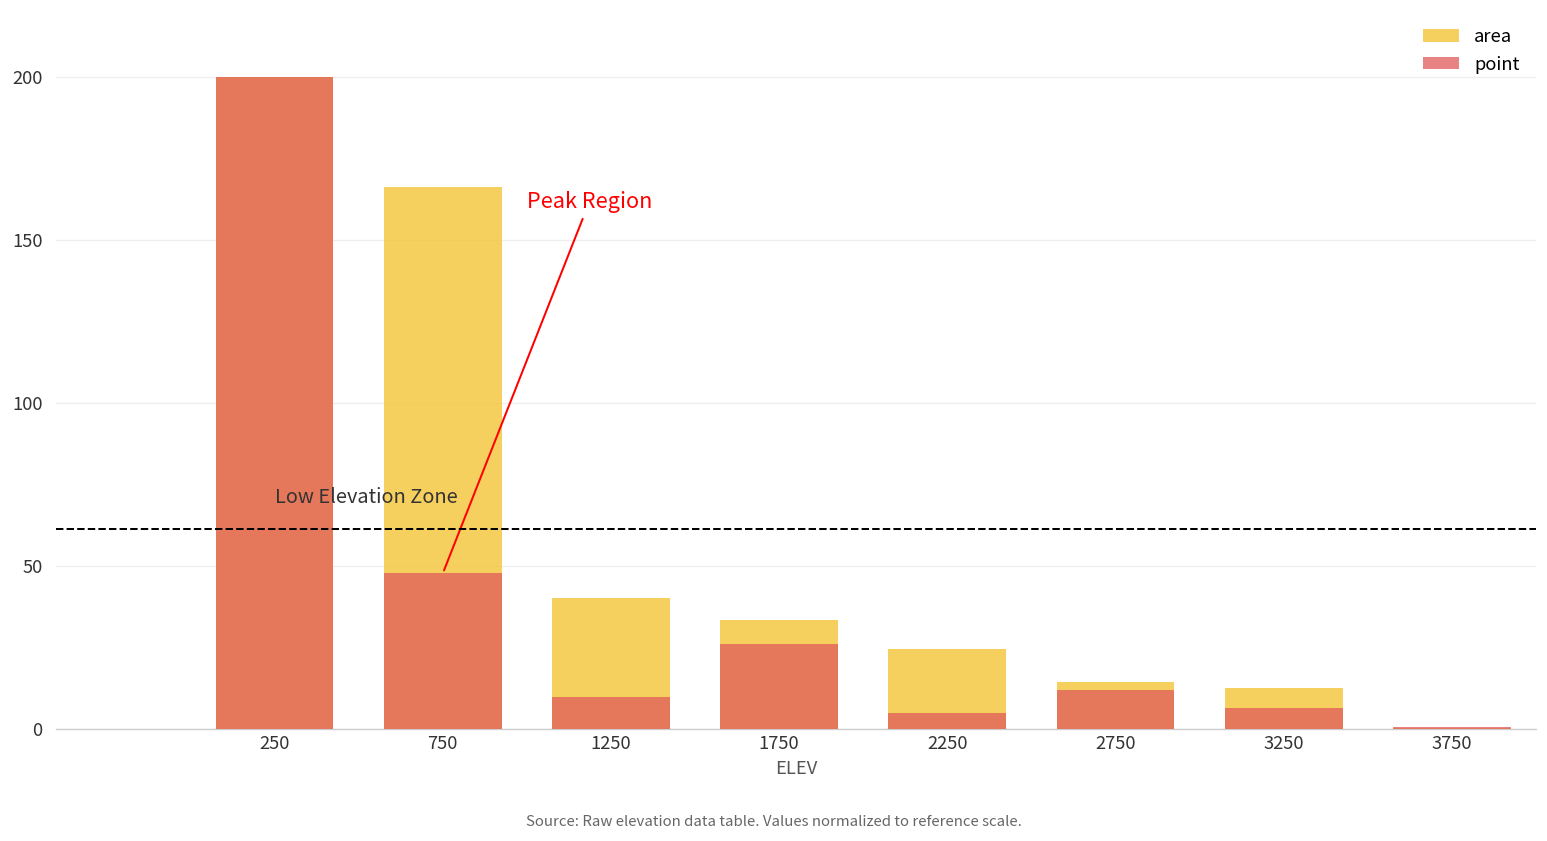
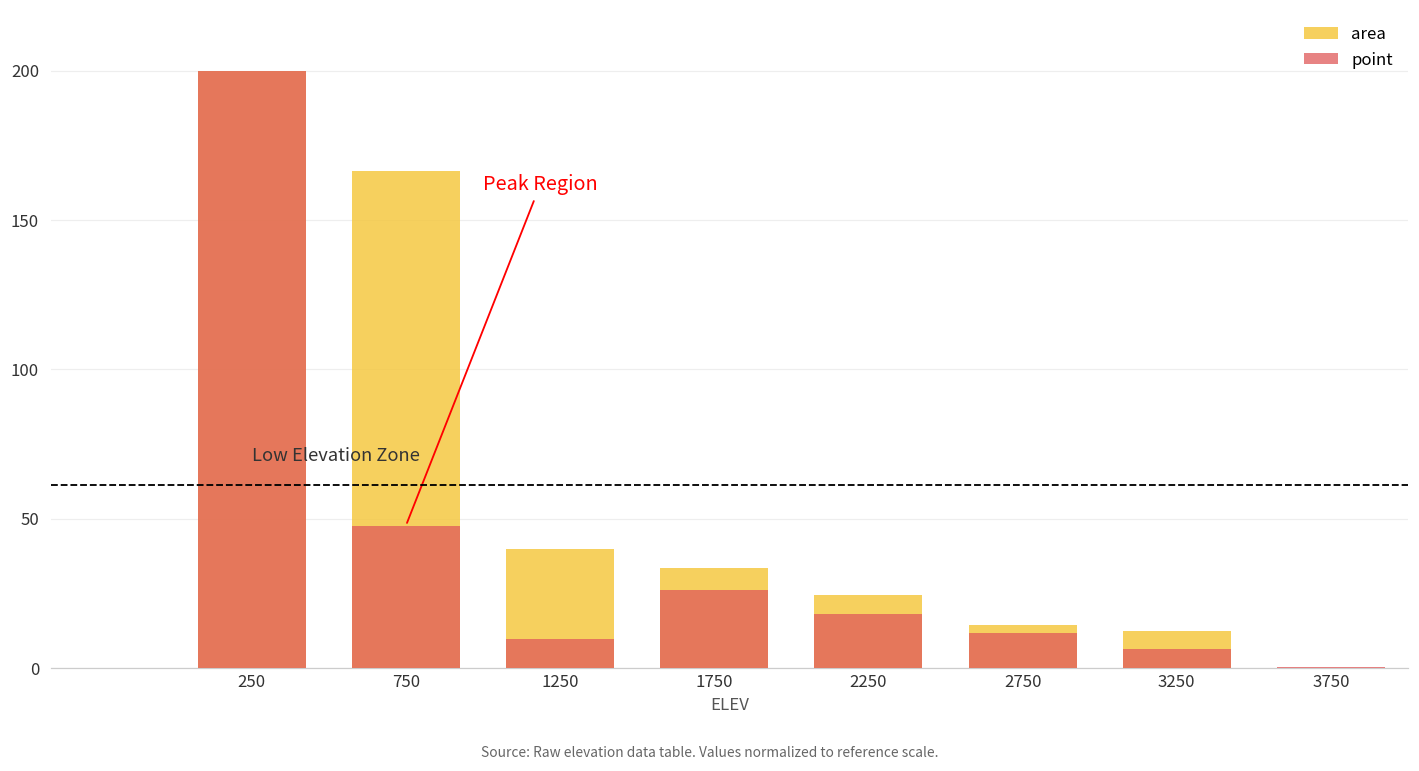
point, 2250: 5 -> 18
